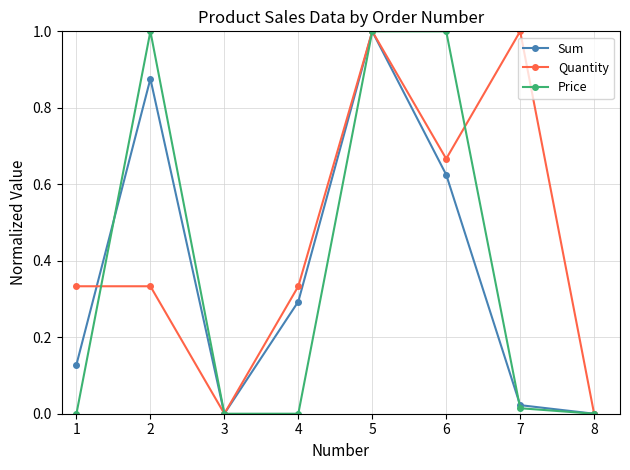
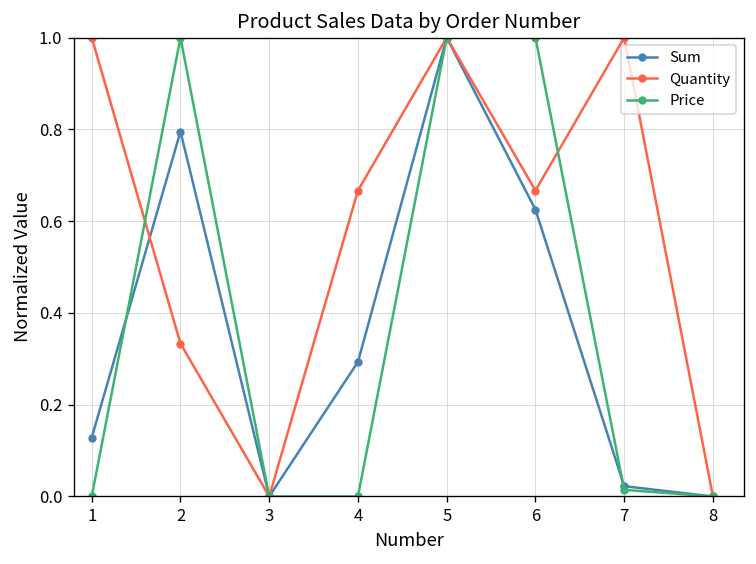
Quantity, 1: 0.33 -> 1.00
Sum, 2: 0.88 -> 0.80
Quantity, 4: 0.33 -> 0.67
